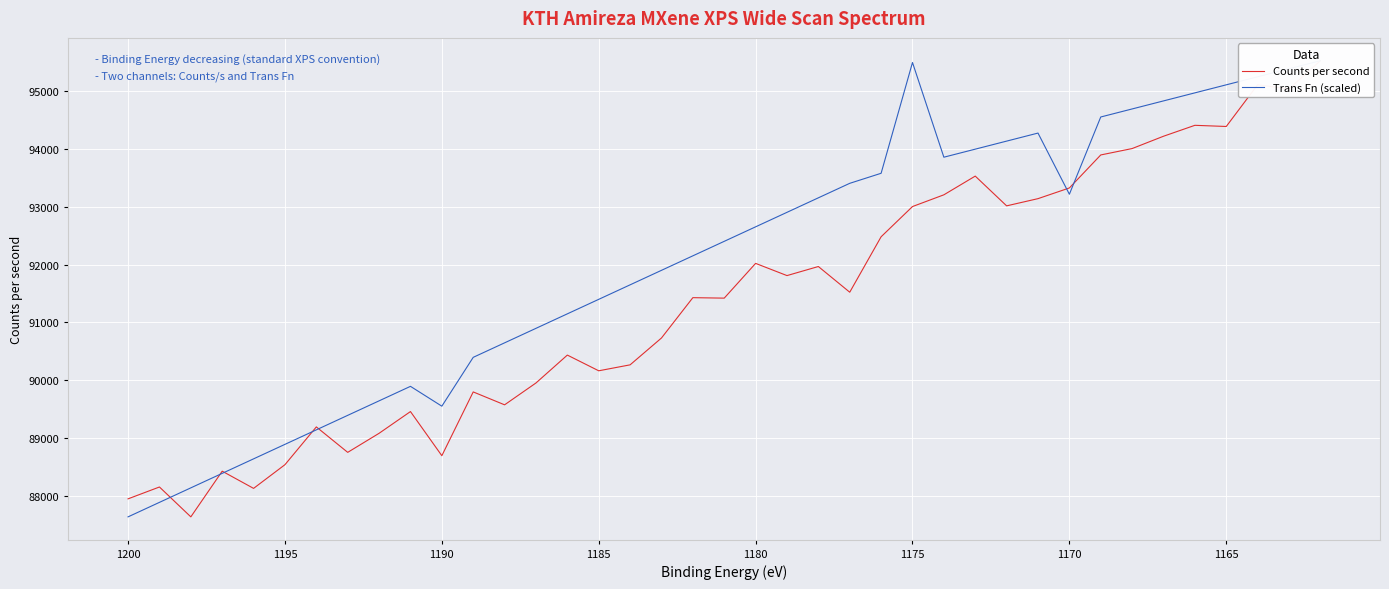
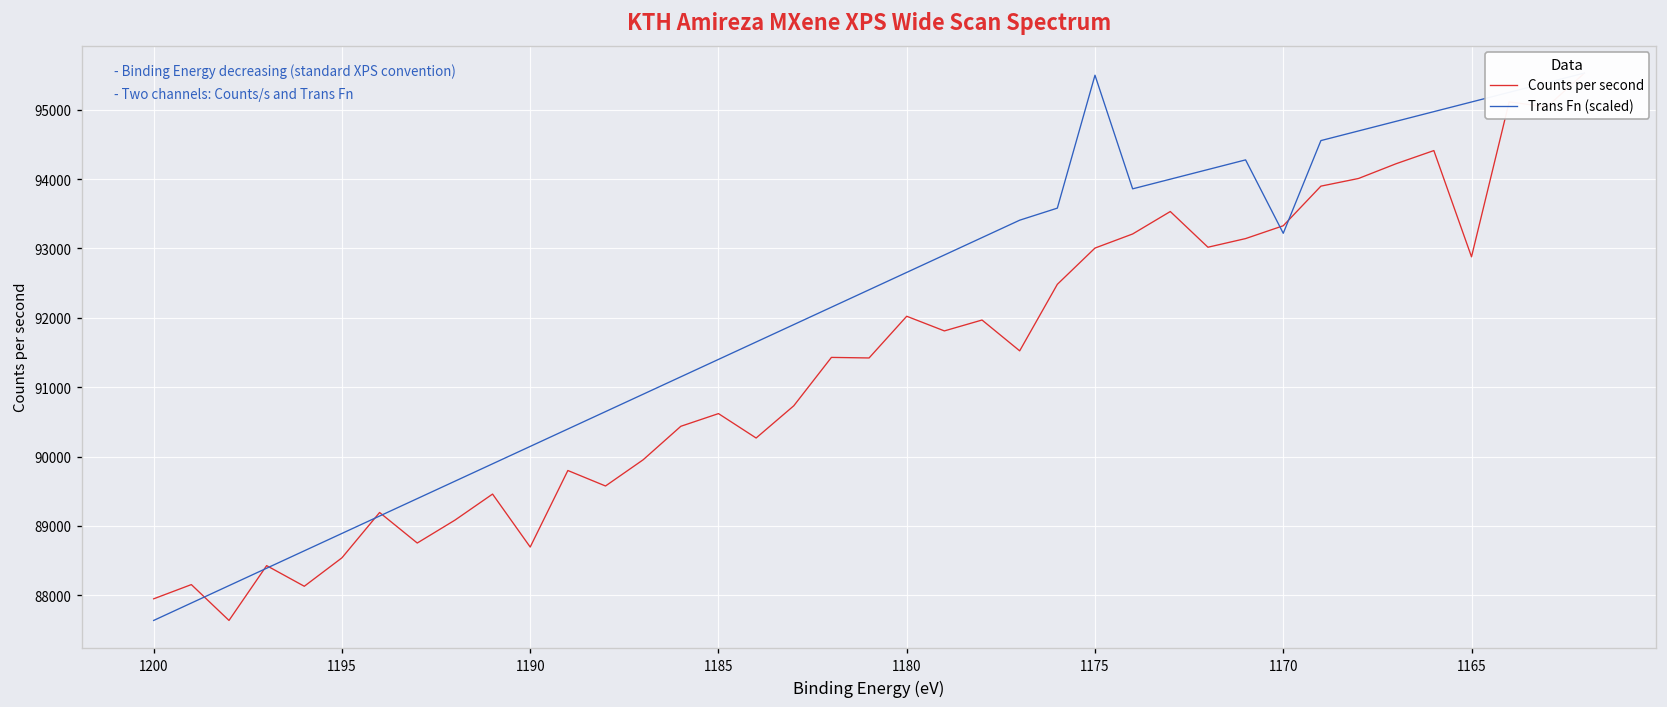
Trans Fn (scaled), 1190: 89600 -> 90100
Counts per second, 1185: 90200 -> 90600
Counts per second, 1165: 94400 -> 92900
